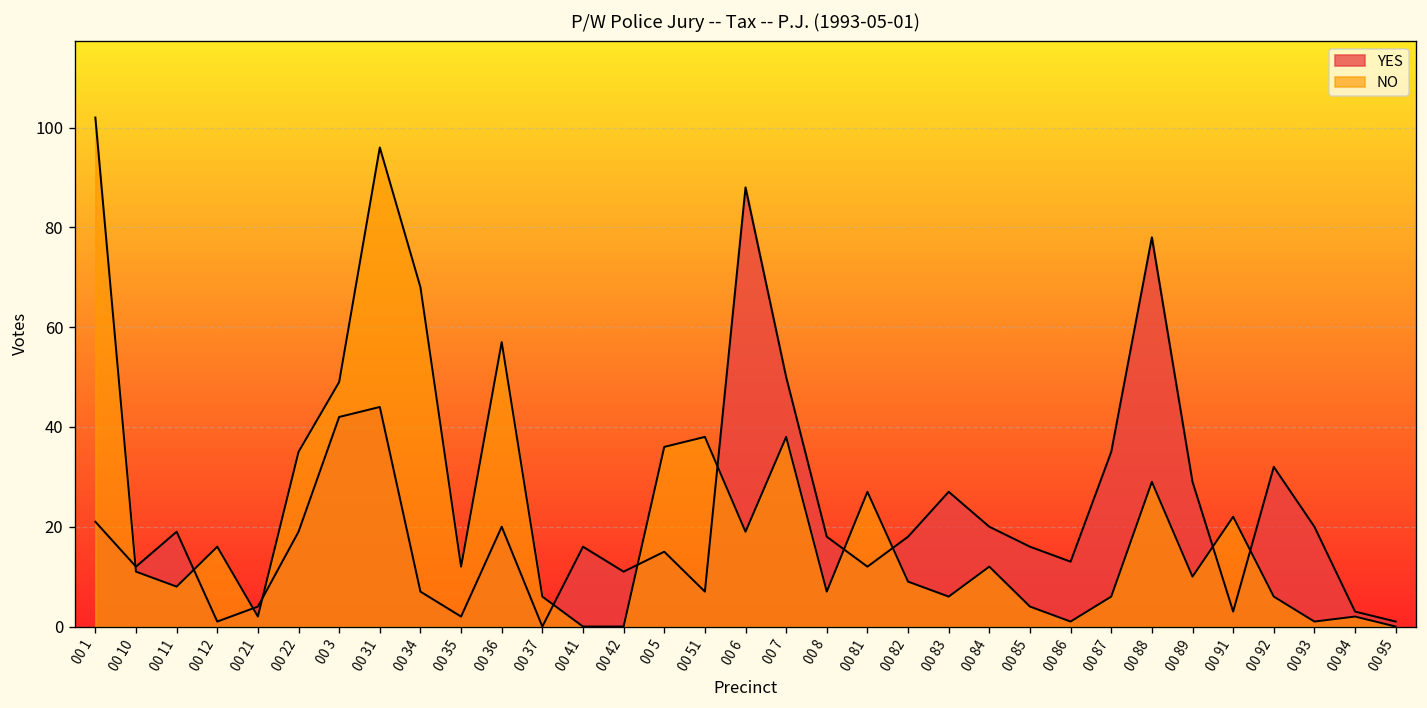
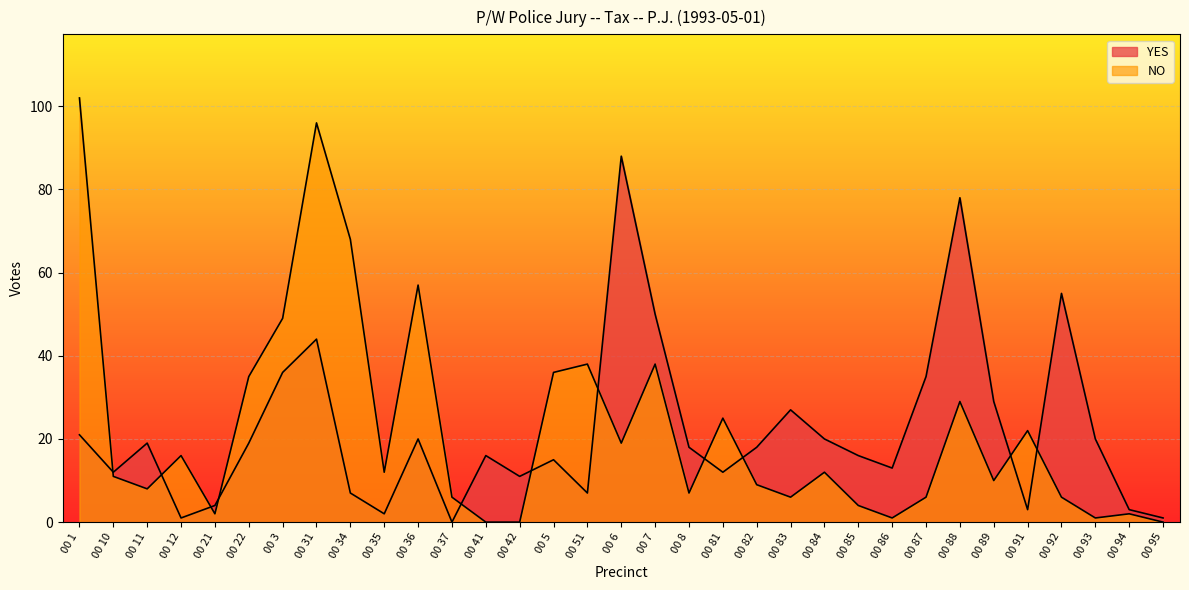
YES, 00 3: 42 -> 36
NO, 00 81: 27 -> 25
YES, 00 92: 32 -> 55
